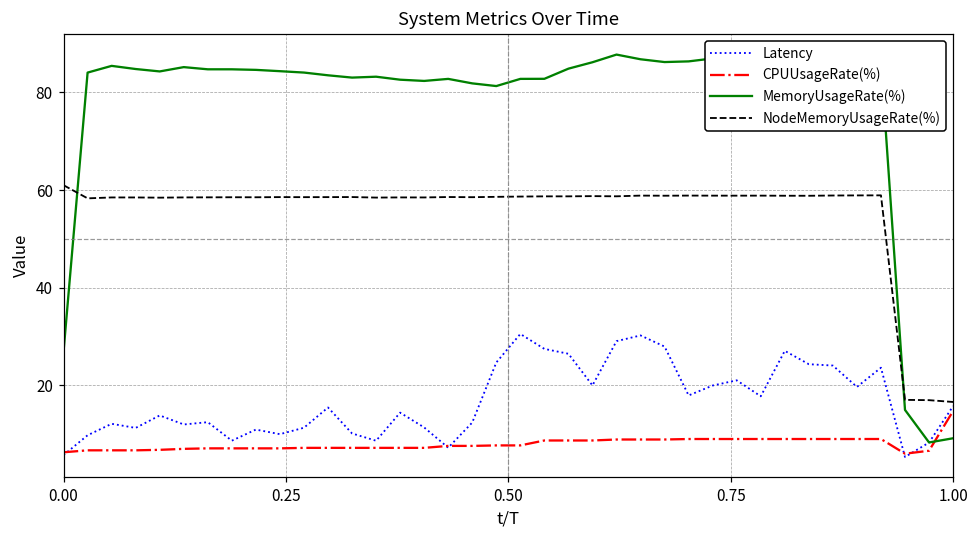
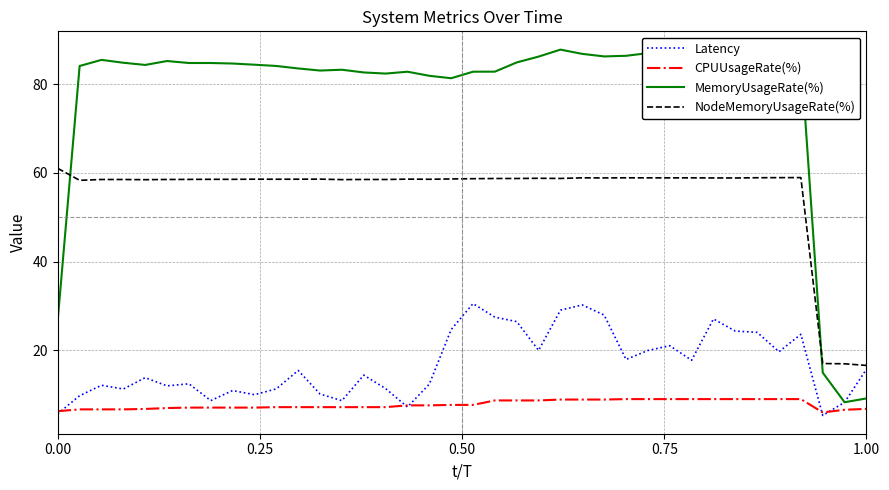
CPUUsageRate(%), 1.00: 15 -> 7
